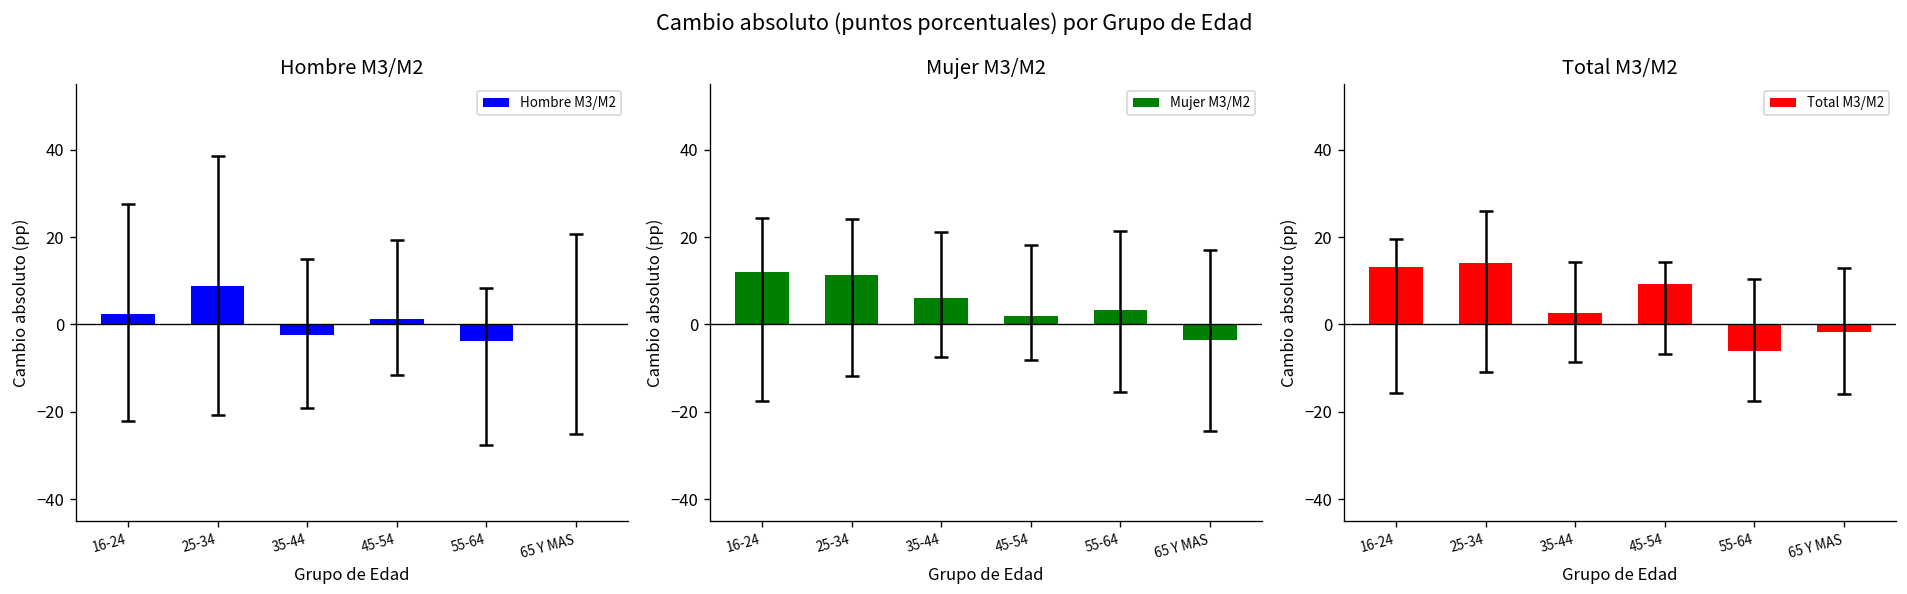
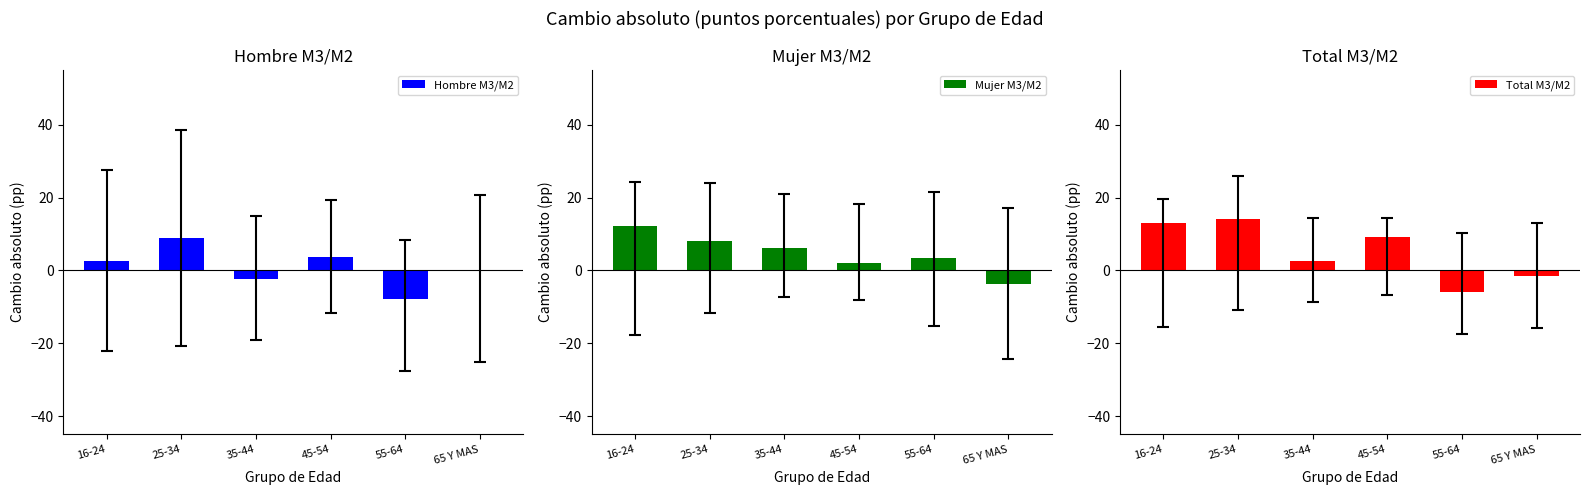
Hombre M3/M2, Hombre M3/M2, 45-54: 1 -> 4
Hombre M3/M2, Hombre M3/M2, 55-64: -4 -> -8
Mujer M3/M2, Mujer M3/M2, 25-34: 11 -> 8
